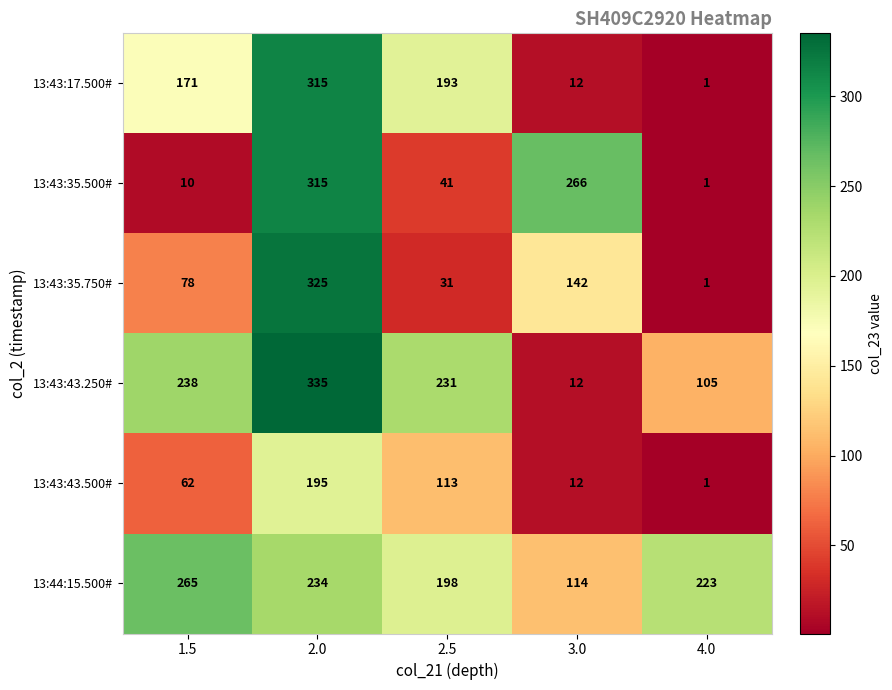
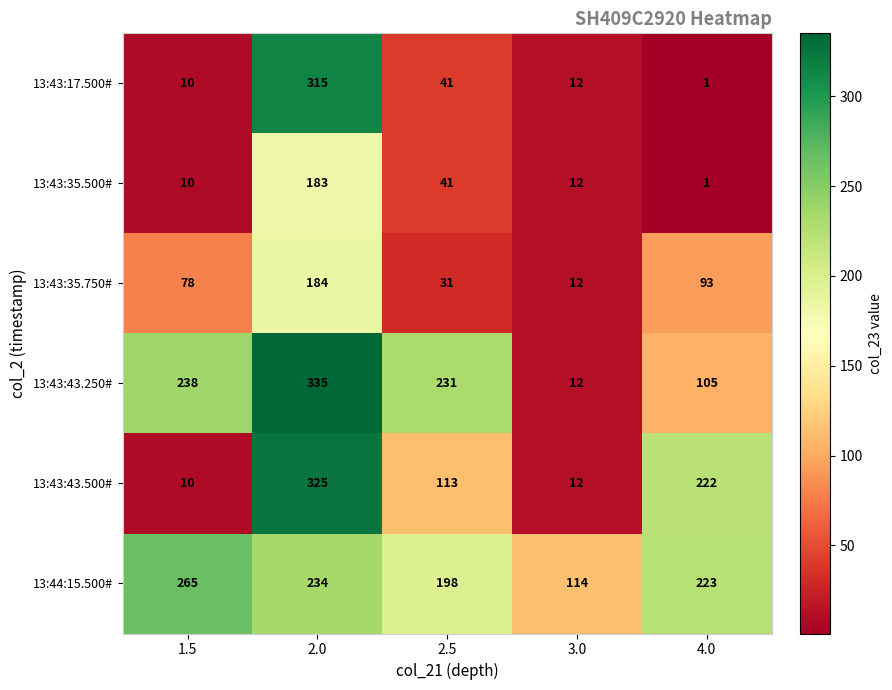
13:43:17.500#, 1.5: 171 -> 10
13:43:17.500#, 2.5: 193 -> 41
13:43:35.500#, 2.0: 315 -> 183
13:43:35.500#, 3.0: 266 -> 12
13:43:35.750#, 2.0: 325 -> 184
13:43:35.750#, 3.0: 142 -> 12
13:43:35.750#, 4.0: 1 -> 93
13:43:43.500#, 1.5: 62 -> 10
13:43:43.500#, 2.0: 195 -> 325
13:43:43.500#, 4.0: 1 -> 222
